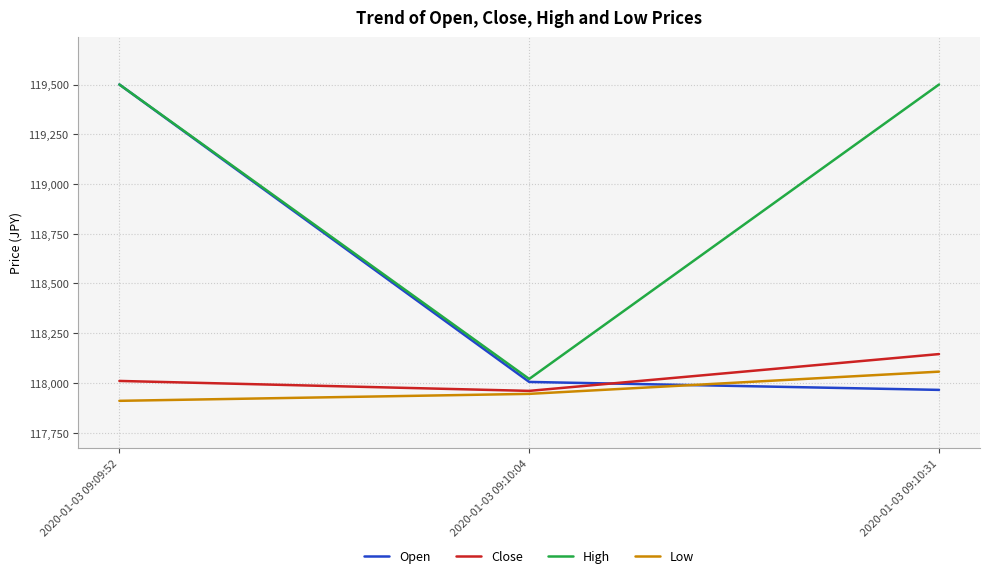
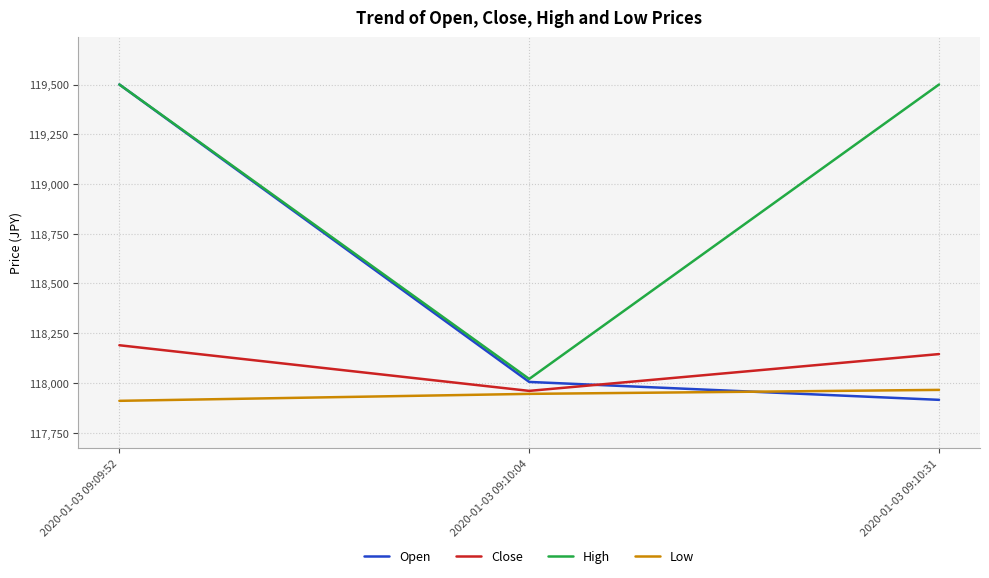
Close, 2020-01-03 09:09:52: 118,010 -> 118,190
Open, 2020-01-03 09:10:31: 117,970 -> 117,920
Low, 2020-01-03 09:10:31: 118,060 -> 117,970
